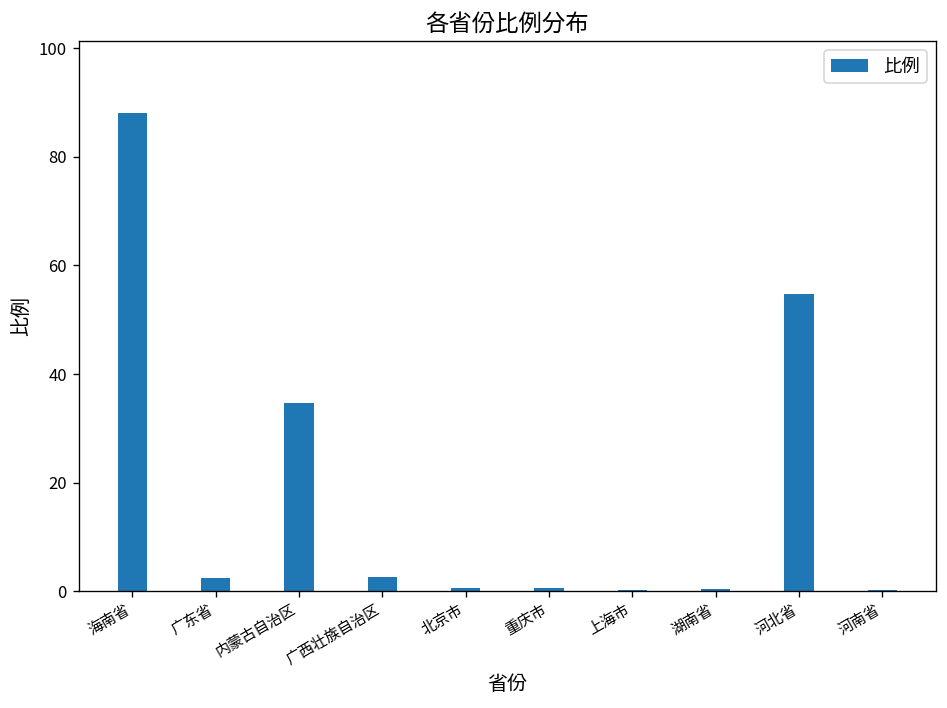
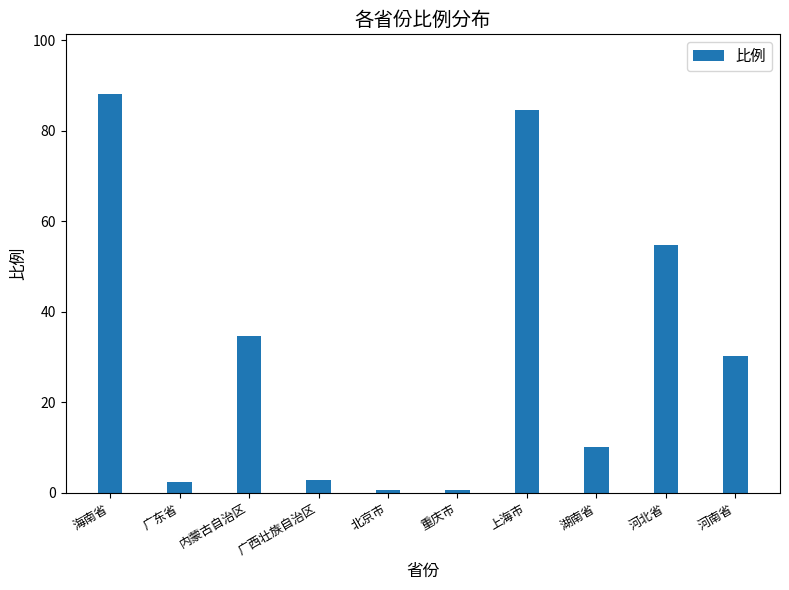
上海市: 0 -> 85
湖南省: 0 -> 10
河南省: 0 -> 30
